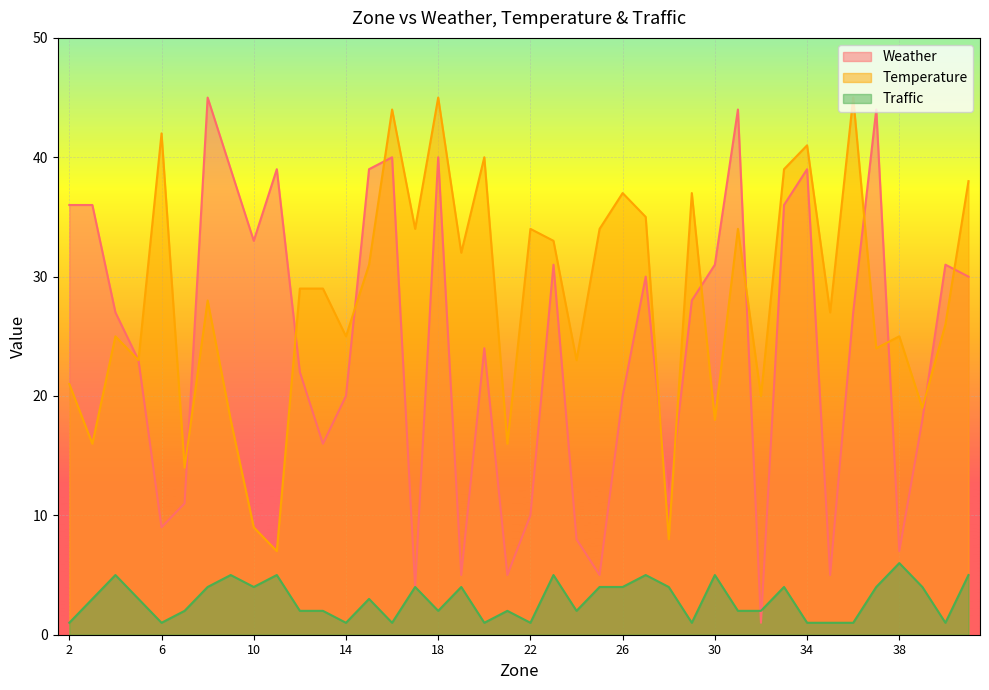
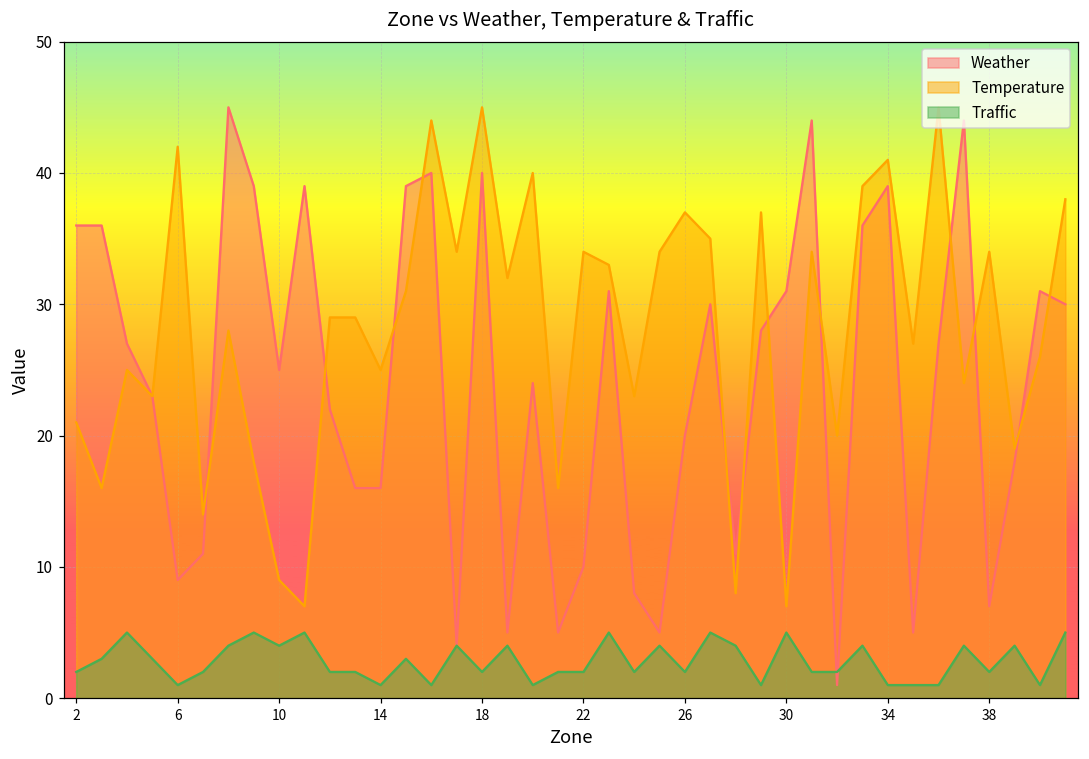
Traffic, 2: 1 -> 2
Weather, 10: 33 -> 25
Weather, 14: 20 -> 16
Traffic, 22: 1 -> 2
Traffic, 26: 4 -> 2
Temperature, 30: 18 -> 7
Temperature, 38: 25 -> 34
Traffic, 38: 6 -> 2
